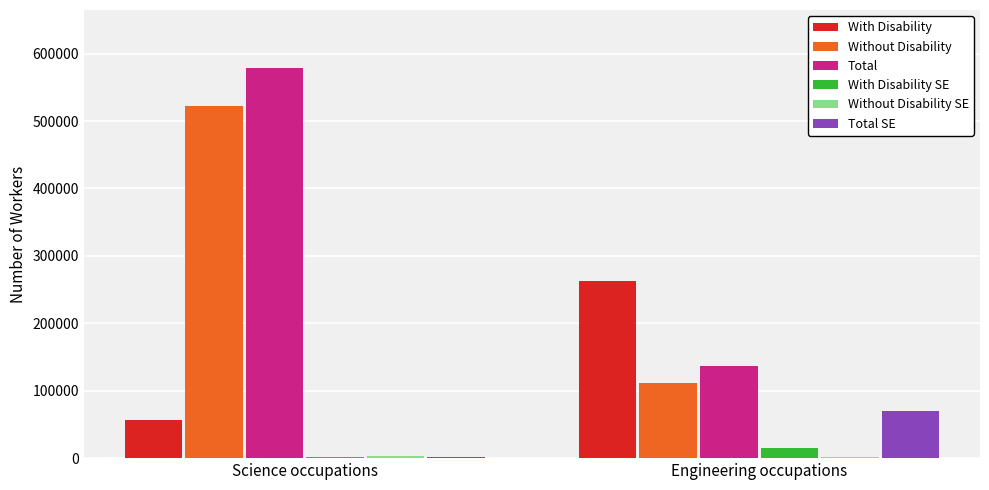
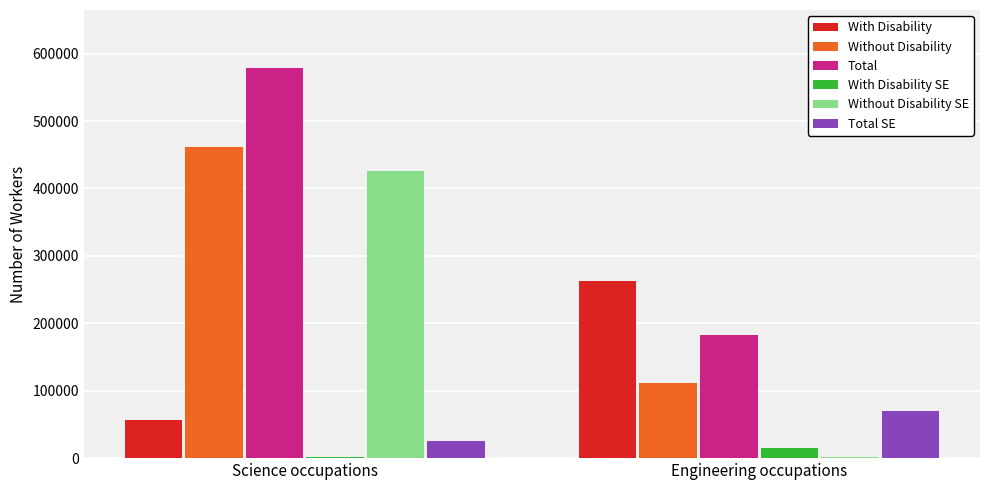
Without Disability, Science occupations: 520000 -> 460000
Without Disability SE, Science occupations: 0 -> 430000
Total SE, Science occupations: 0 -> 30000
Total, Engineering occupations: 140000 -> 180000
